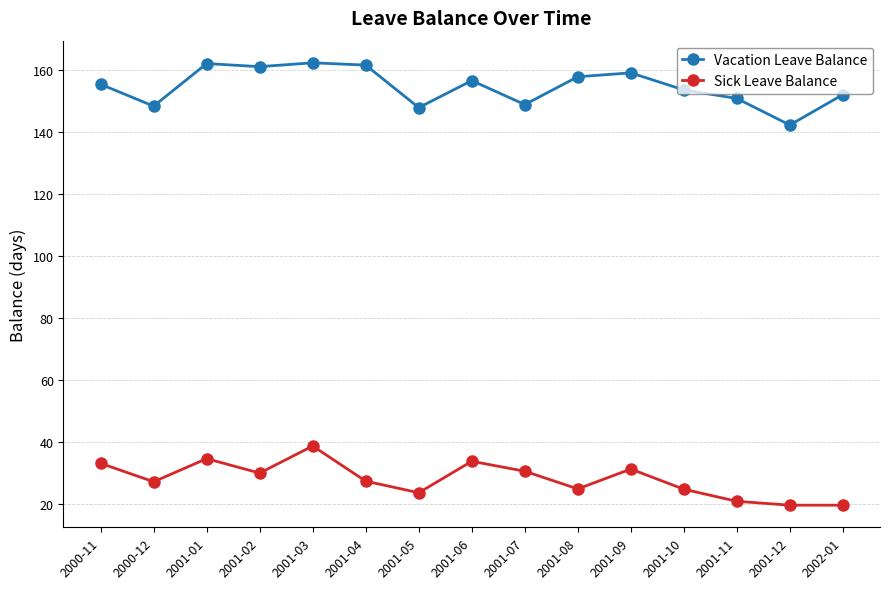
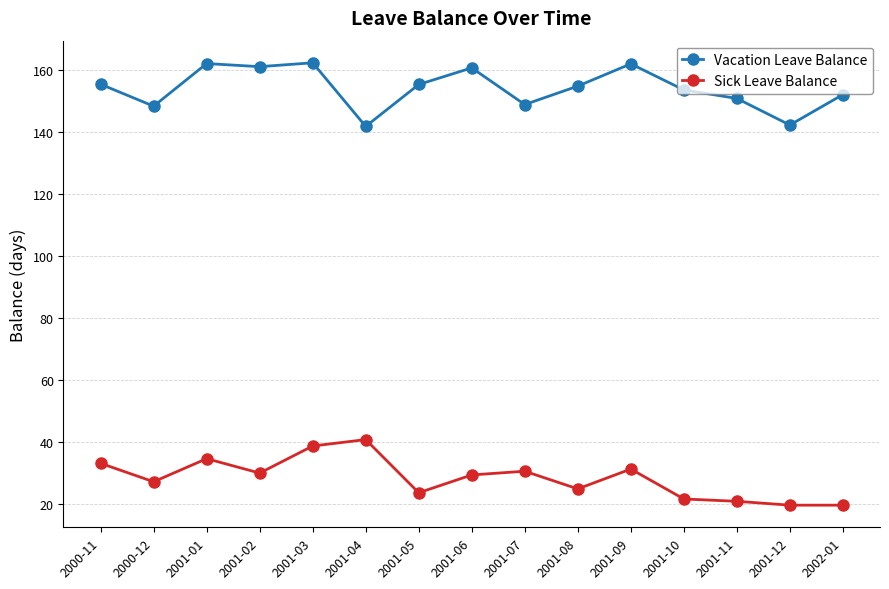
Vacation Leave Balance, 2001-04: 162 -> 142
Sick Leave Balance, 2001-04: 28 -> 41
Vacation Leave Balance, 2001-05: 148 -> 155
Vacation Leave Balance, 2001-06: 157 -> 161
Sick Leave Balance, 2001-06: 34 -> 30
Vacation Leave Balance, 2001-08: 158 -> 155
Vacation Leave Balance, 2001-09: 159 -> 162
Sick Leave Balance, 2001-10: 25 -> 22
